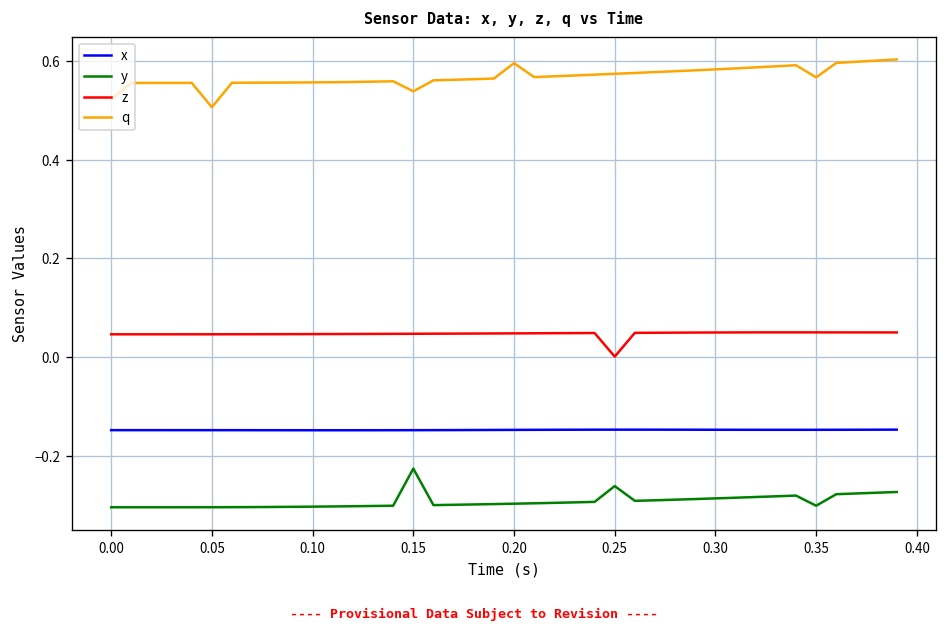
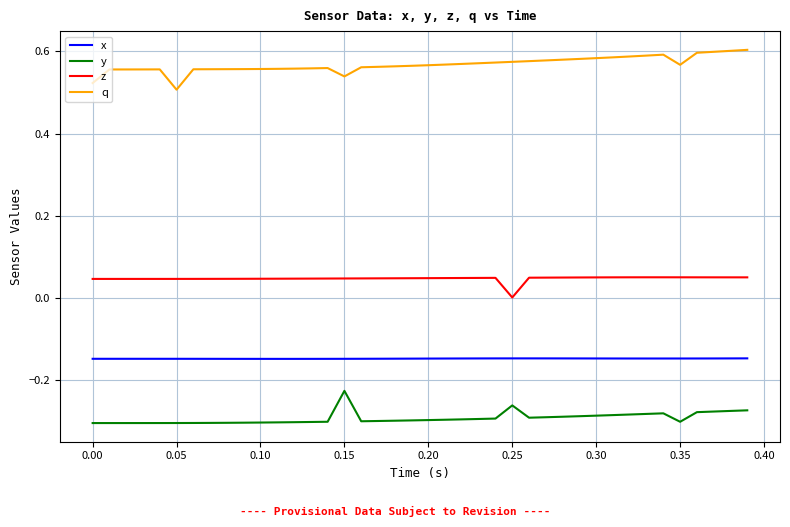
q, 0.20: 0.60 -> 0.57
